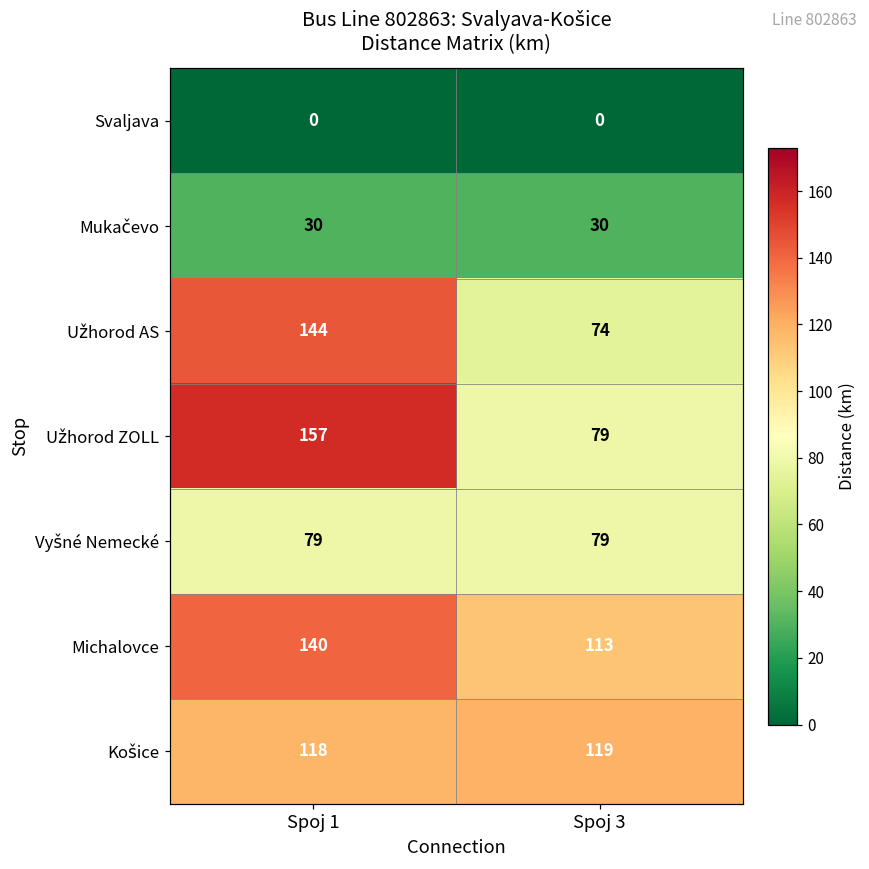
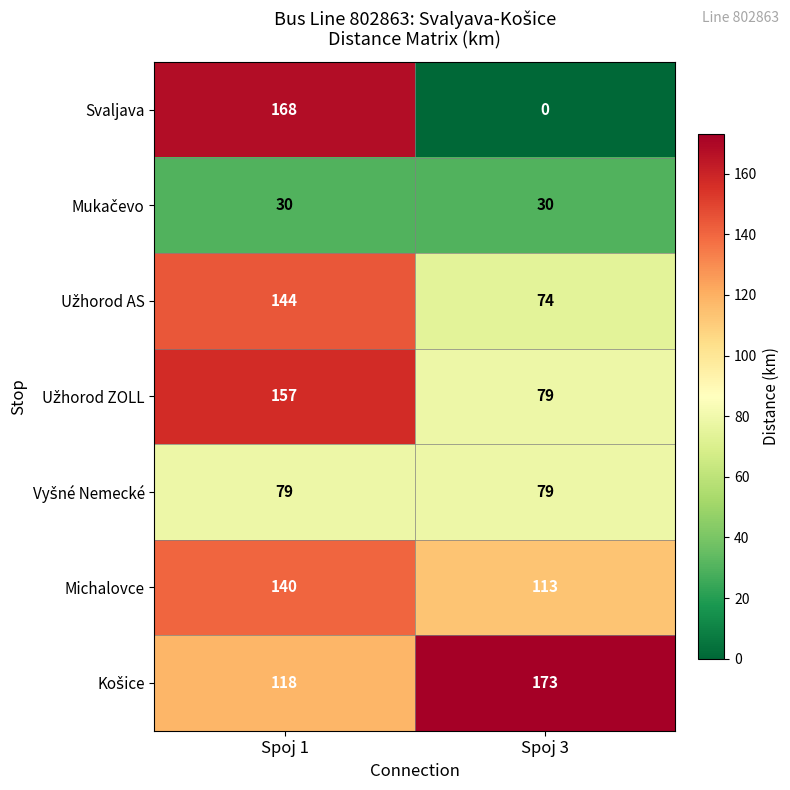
Svaljava, Spoj 1: 0 -> 168
Košice, Spoj 3: 119 -> 173
